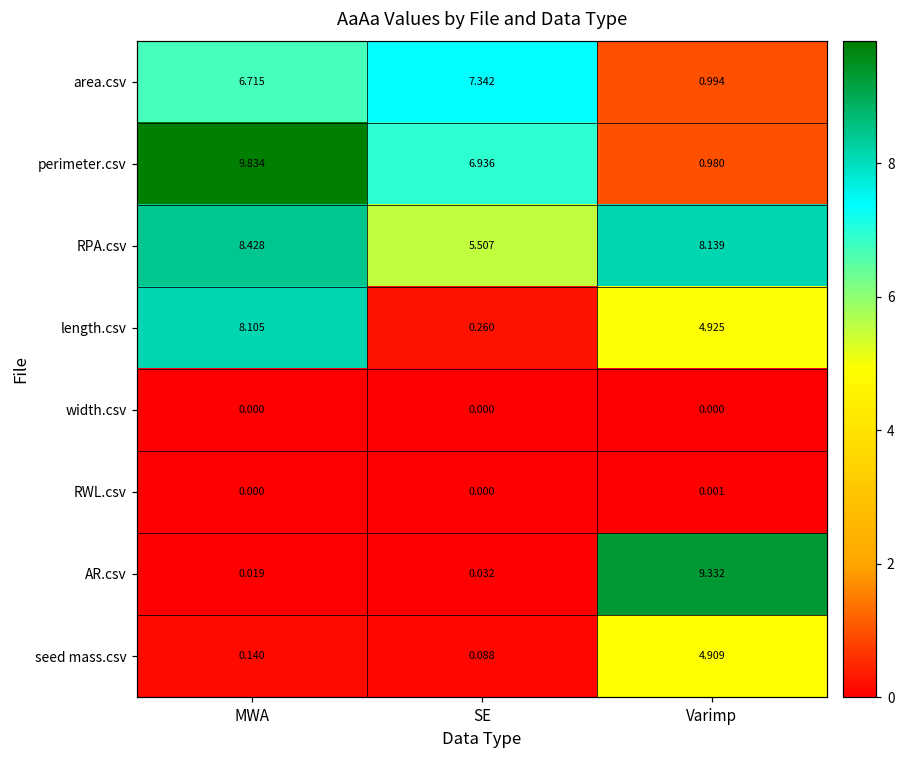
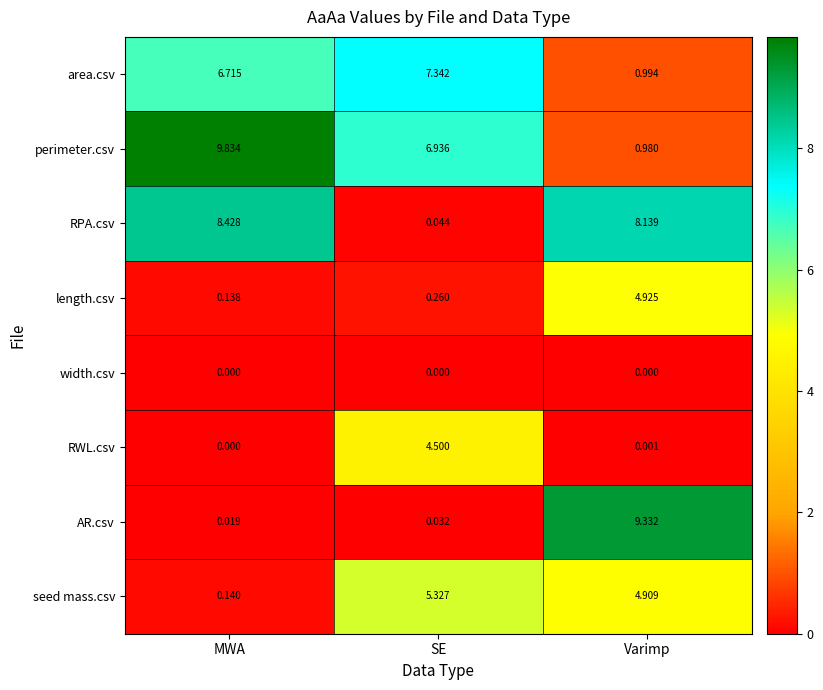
RPA.csv, SE: 5.507 -> 0.044
length.csv, MWA: 8.105 -> 0.138
RWL.csv, SE: 0.000 -> 4.500
seed mass.csv, SE: 0.088 -> 5.327
